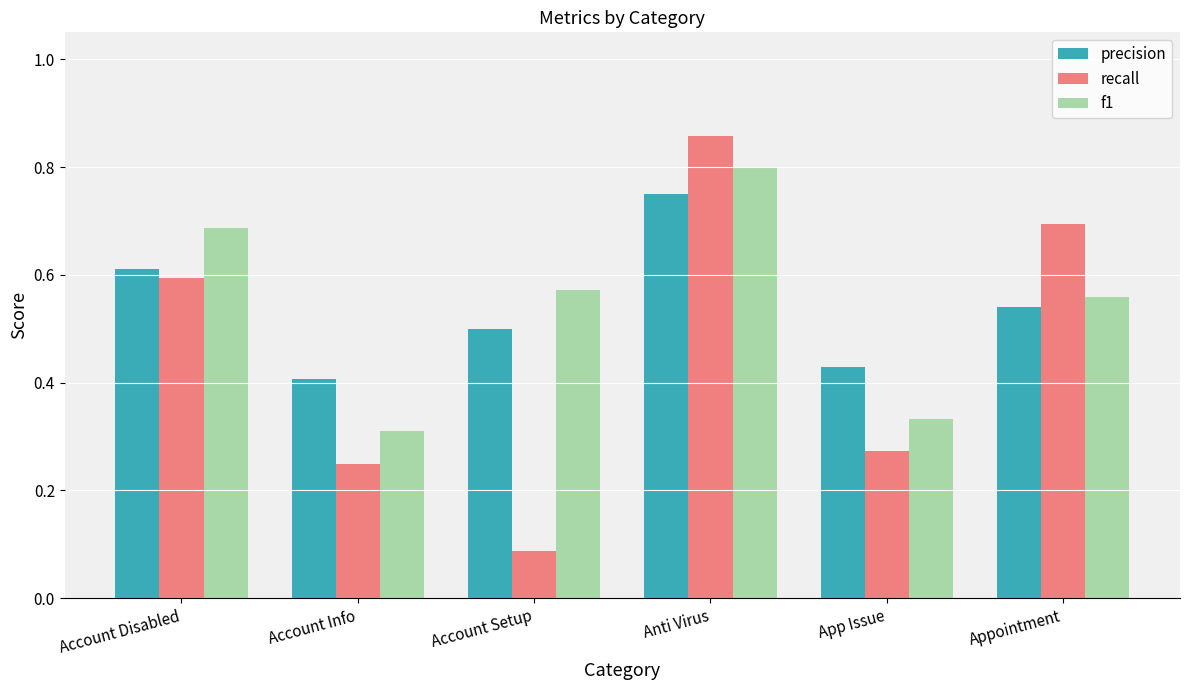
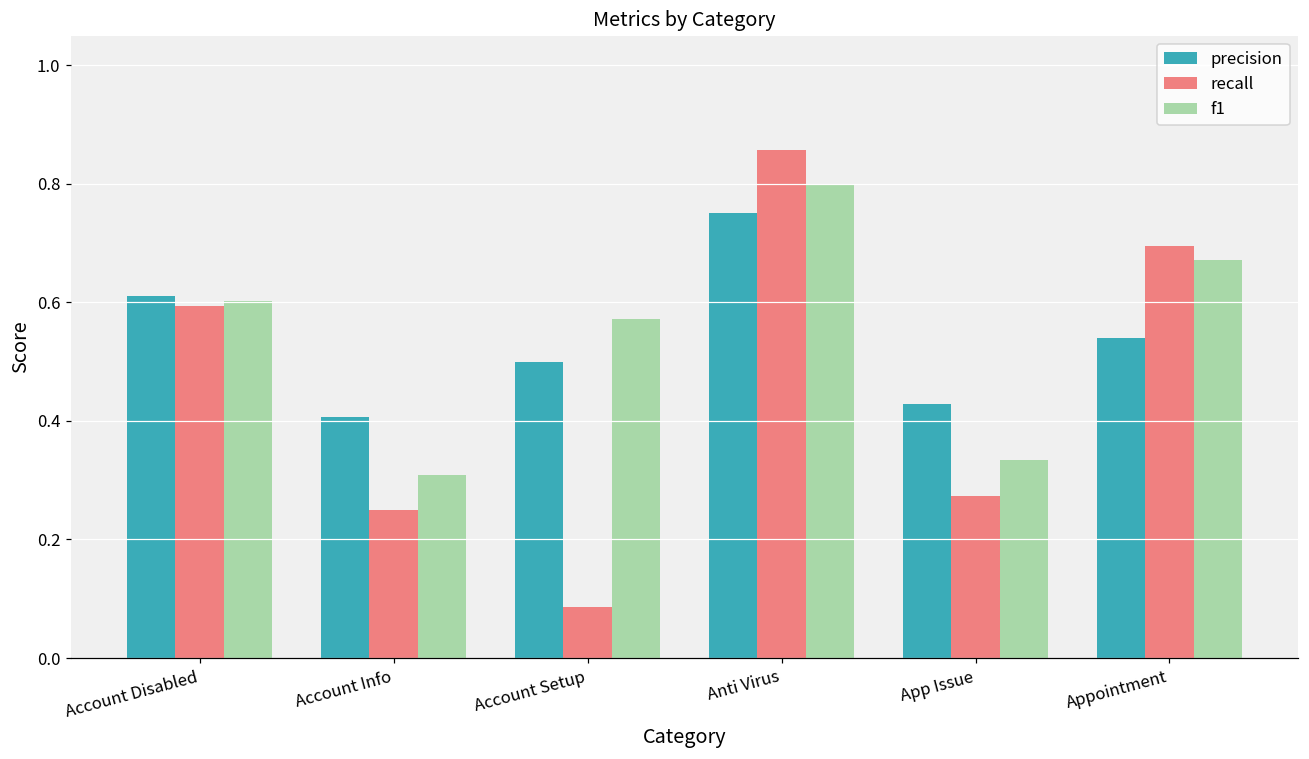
f1, Account Disabled: 0.69 -> 0.60
f1, Appointment: 0.56 -> 0.67
